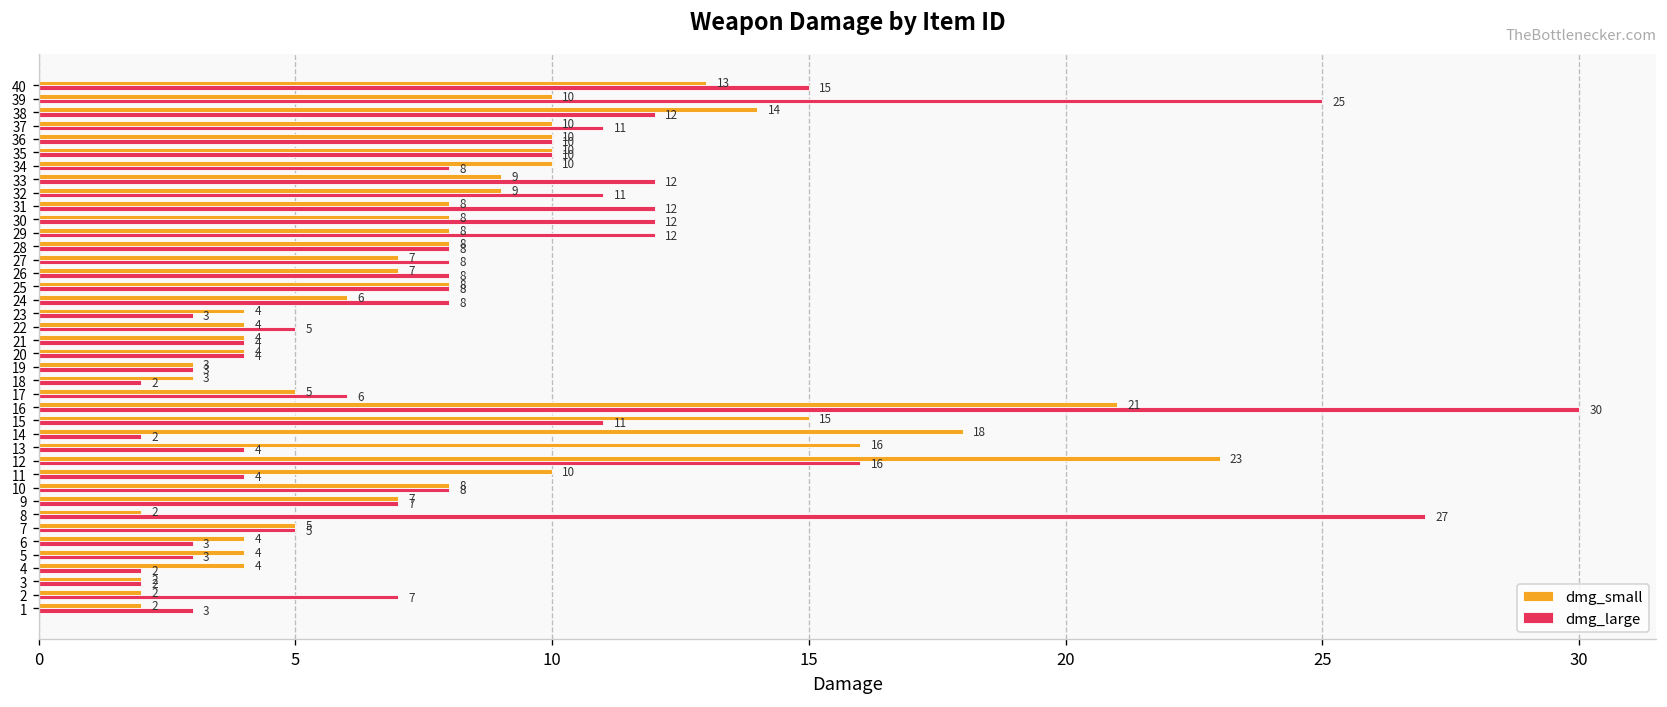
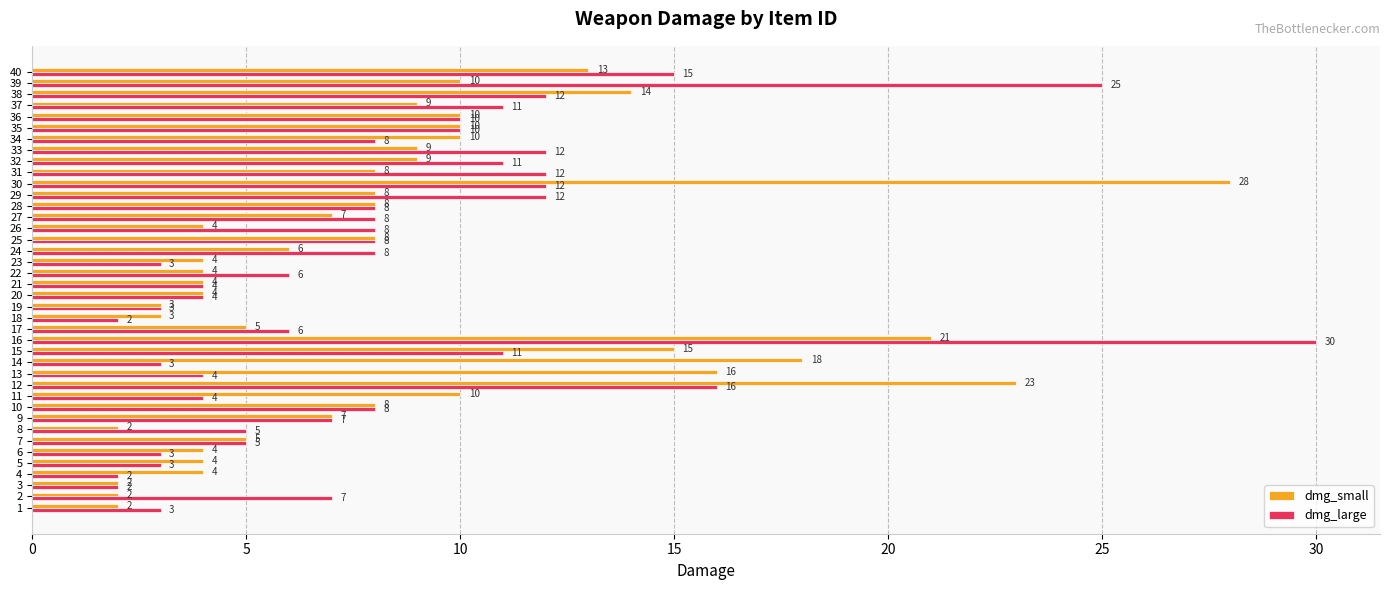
dmg_small, 37: 10 -> 9
dmg_small, 30: 8 -> 28
dmg_small, 26: 7 -> 4
dmg_large, 22: 5 -> 6
dmg_large, 14: 2 -> 3
dmg_large, 8: 27 -> 5
